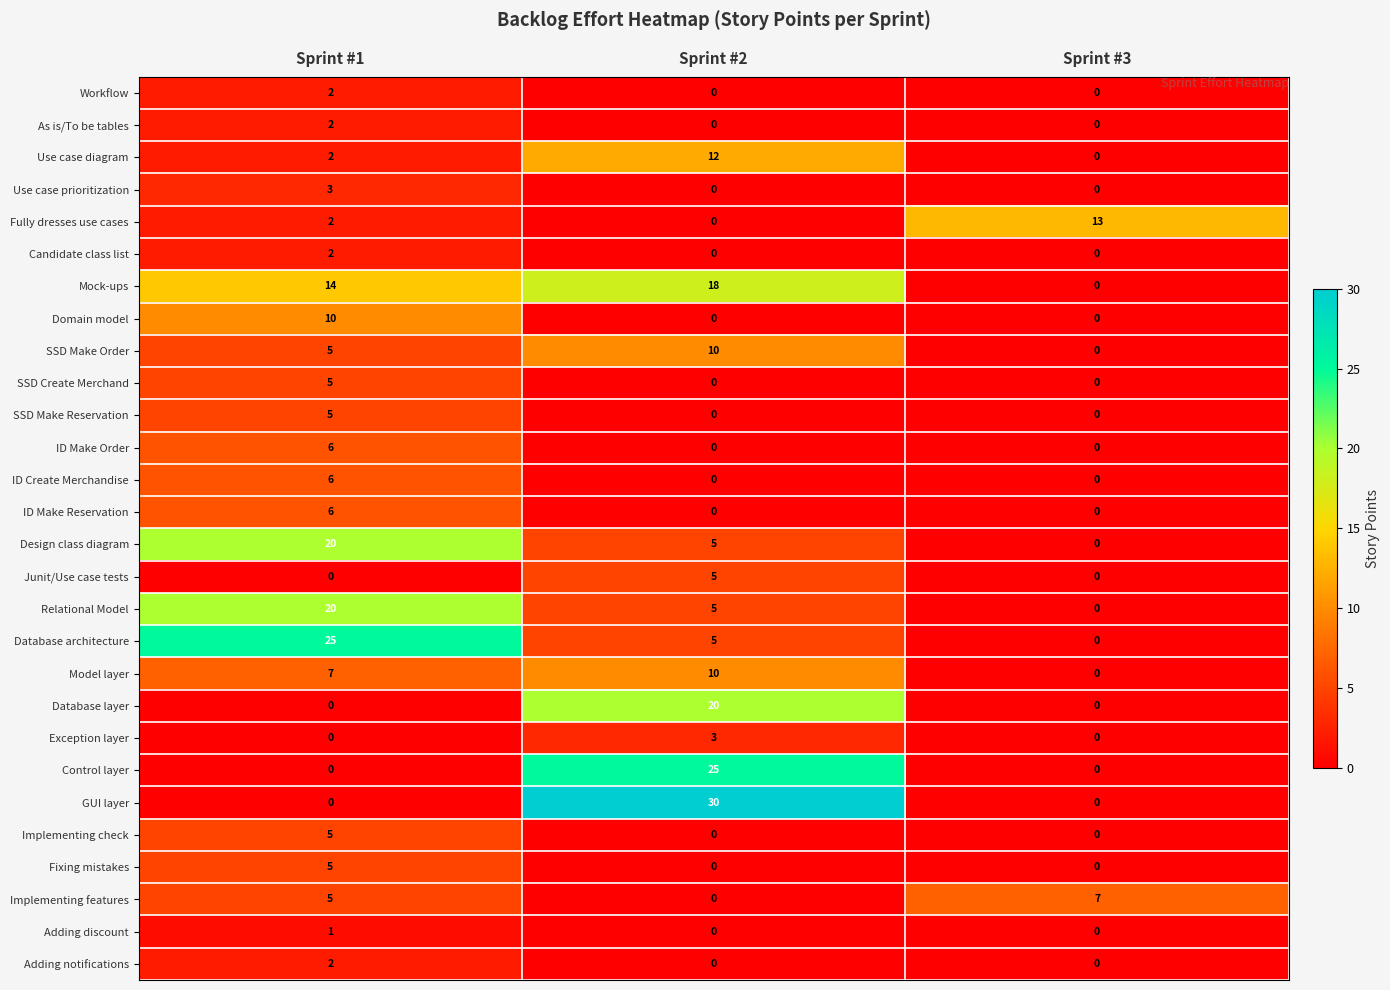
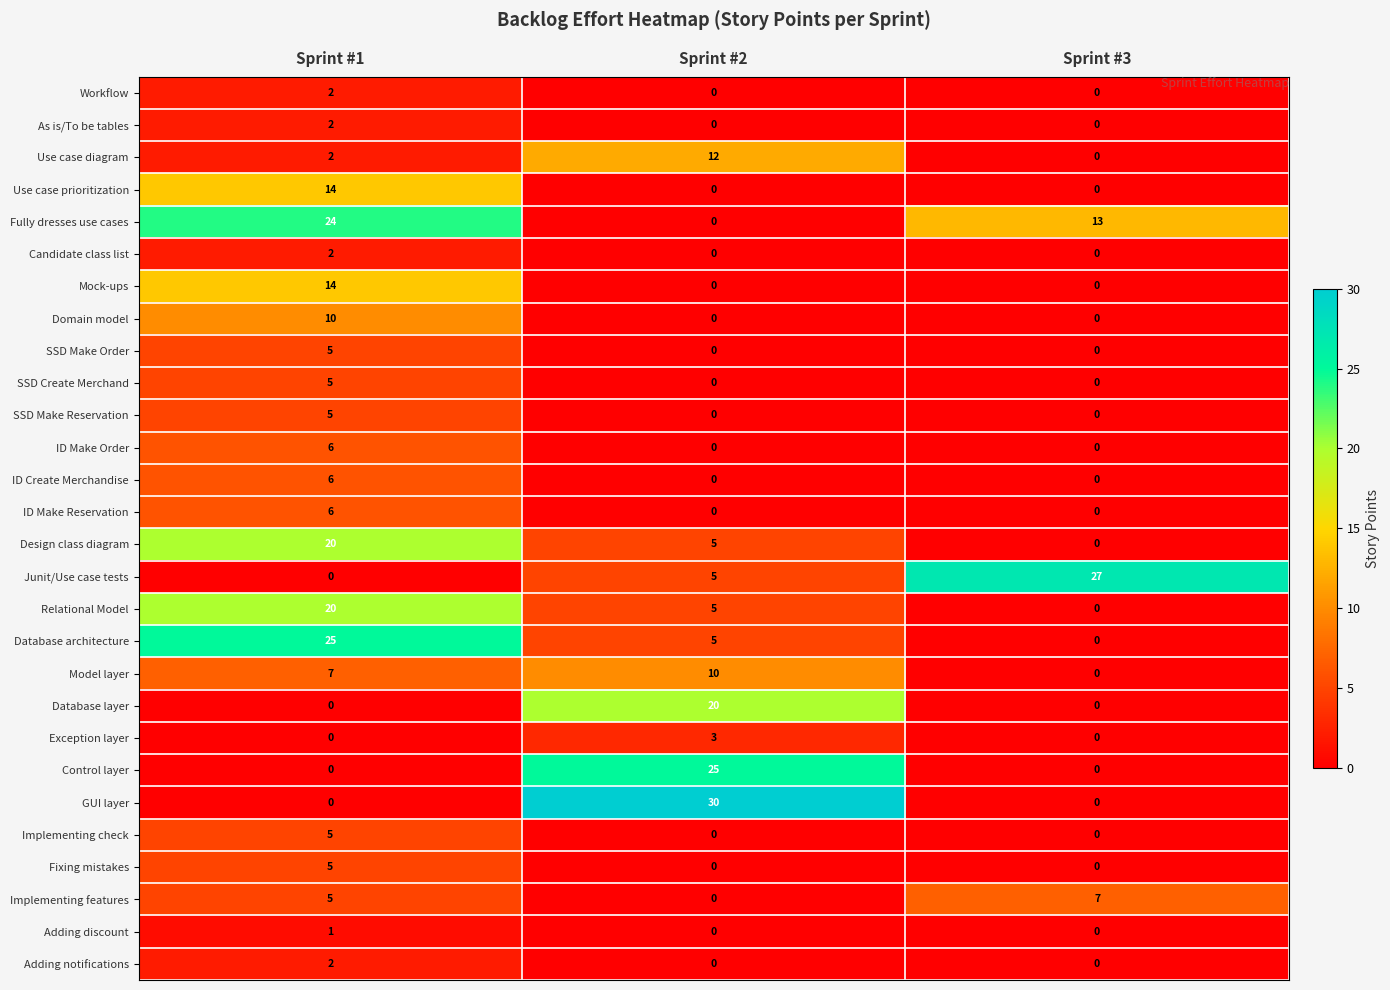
Use case prioritization, Sprint #1: 3 -> 14
Fully dresses use cases, Sprint #1: 2 -> 24
Mock-ups, Sprint #2: 18 -> 0
SSD Make Order, Sprint #2: 10 -> 0
Junit/Use case tests, Sprint #3: 0 -> 27
